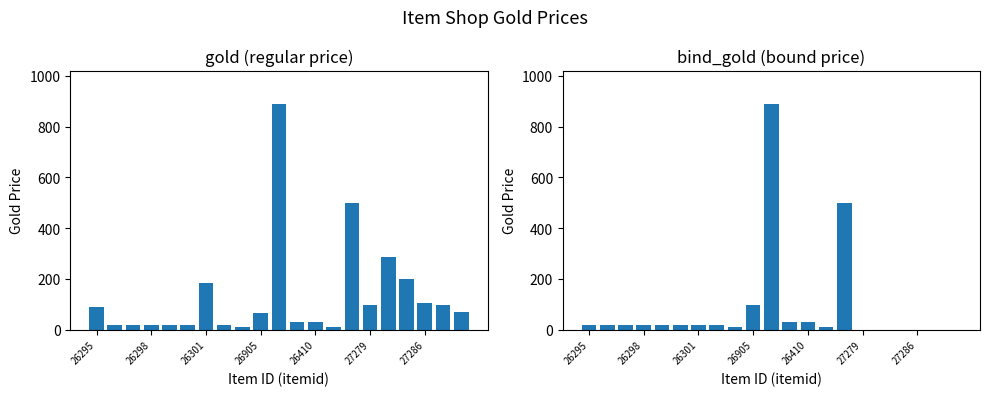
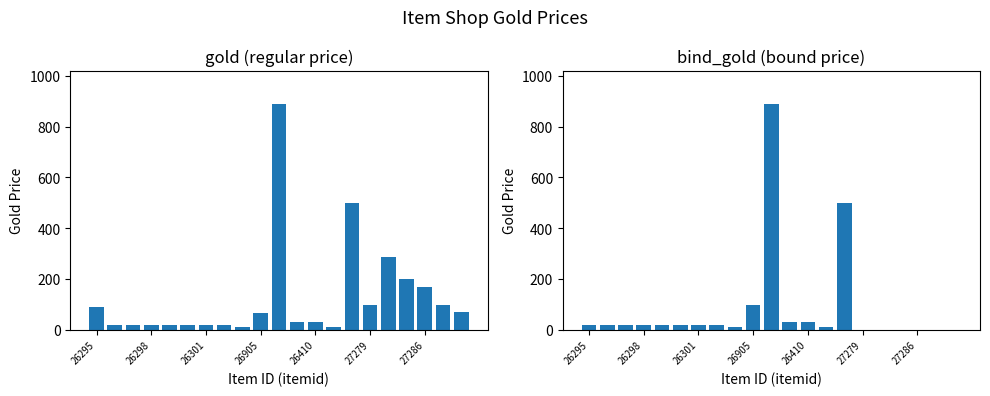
gold (regular price), 26301: 190 -> 20
gold (regular price), 27286: 110 -> 170
